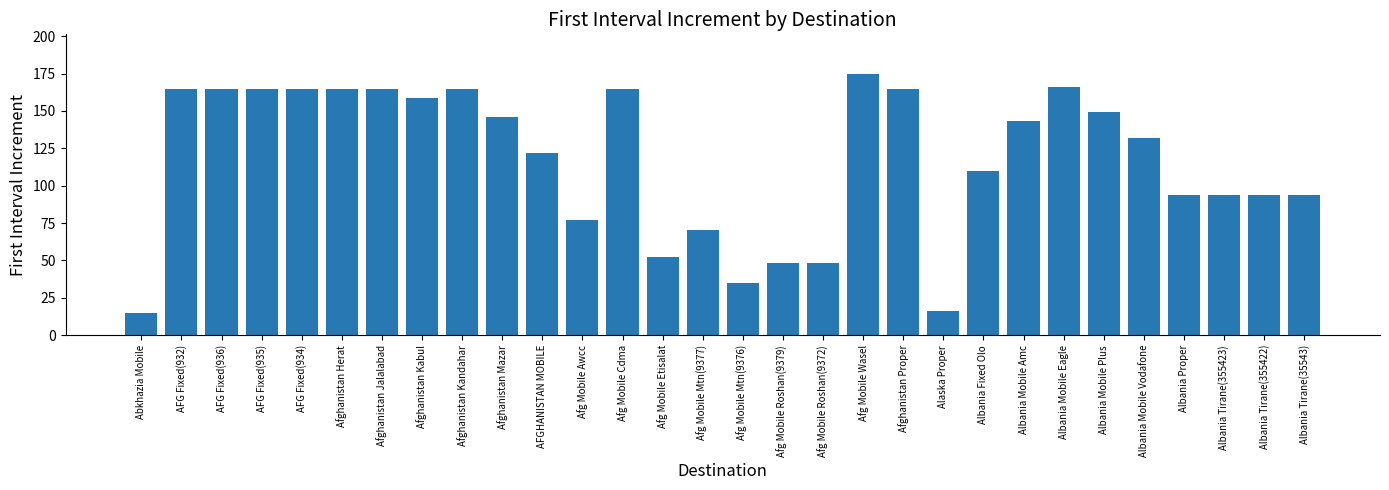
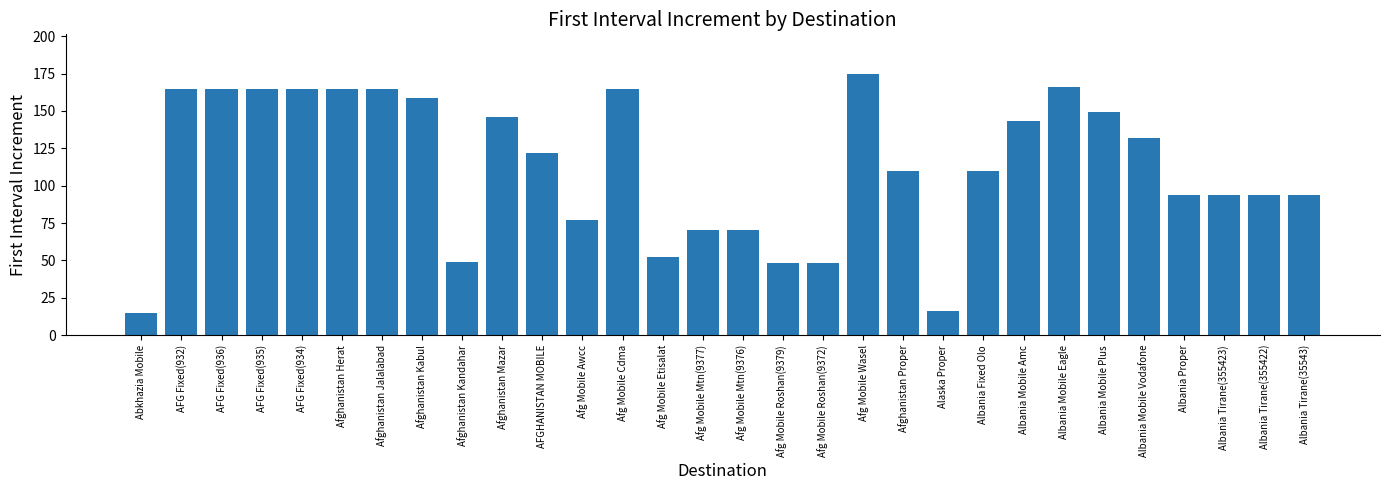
Afghanistan Kandahar: 165 -> 49
Afg Mobile Mtn(9376): 35 -> 71
Afghanistan Proper: 165 -> 110
